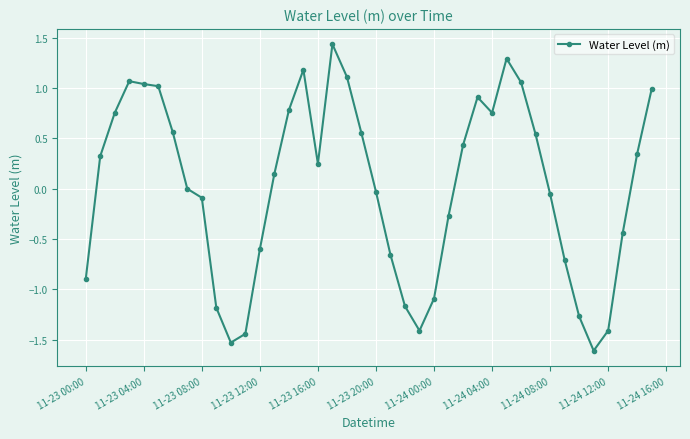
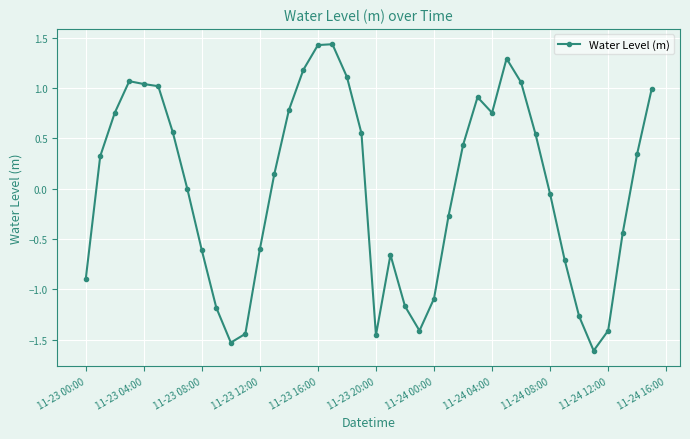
11-23 08:00: -0.09 -> -0.61
11-23 16:00: 0.25 -> 1.43
11-23 20:00: -0.03 -> -1.45
